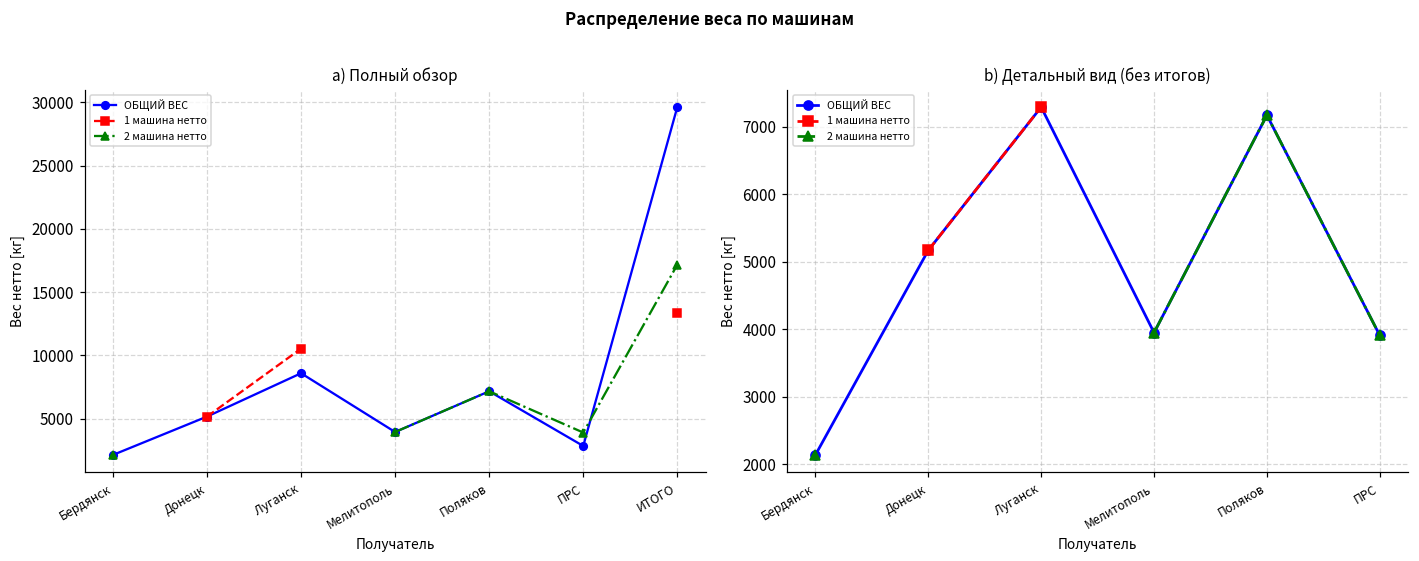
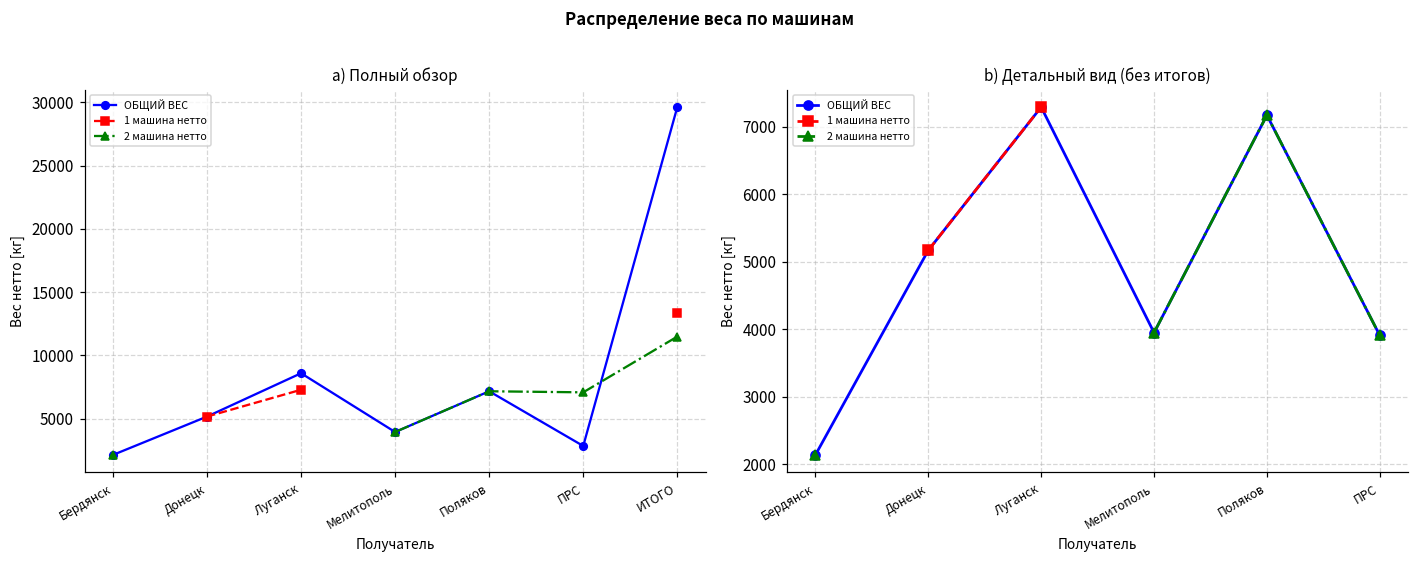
a) Полный обзор, 1 машина нетто, Луганск: 10500 -> 7300
a) Полный обзор, 2 машина нетто, ПРС: 3900 -> 7100
a) Полный обзор, 2 машина нетто, ИТОГО: 17200 -> 11500
